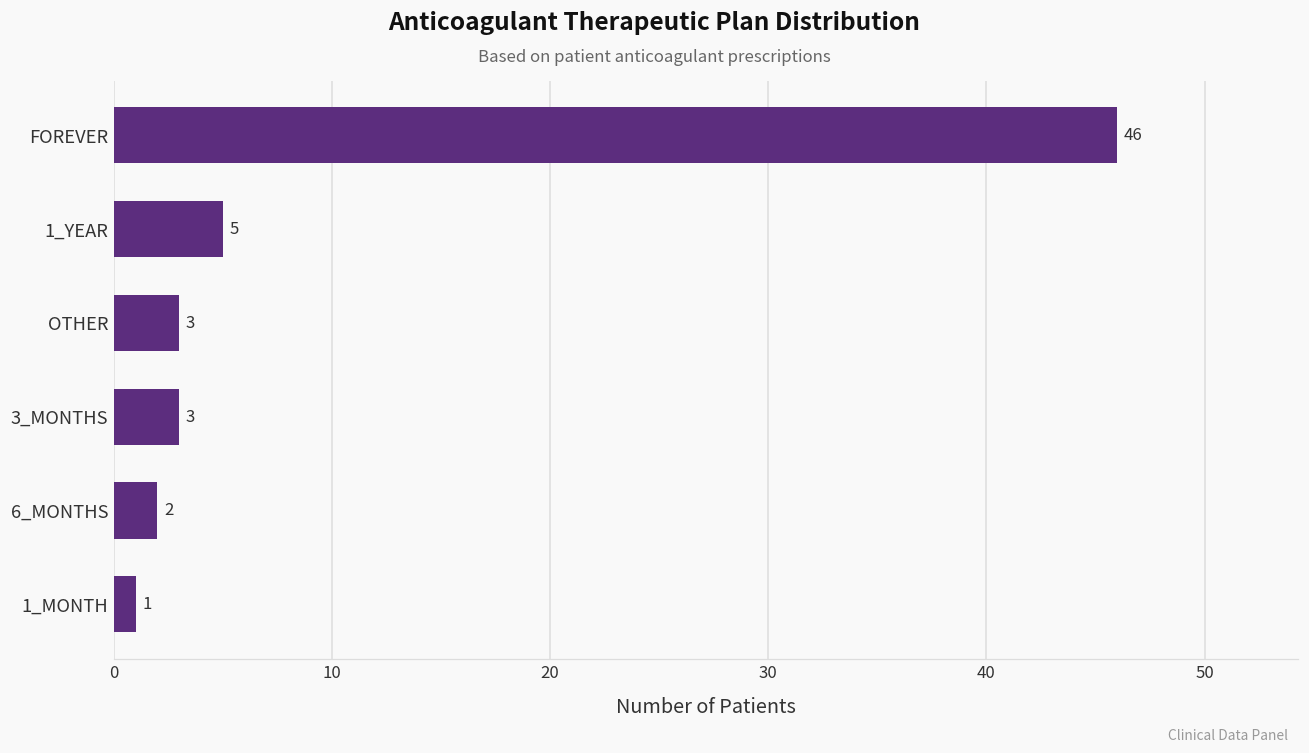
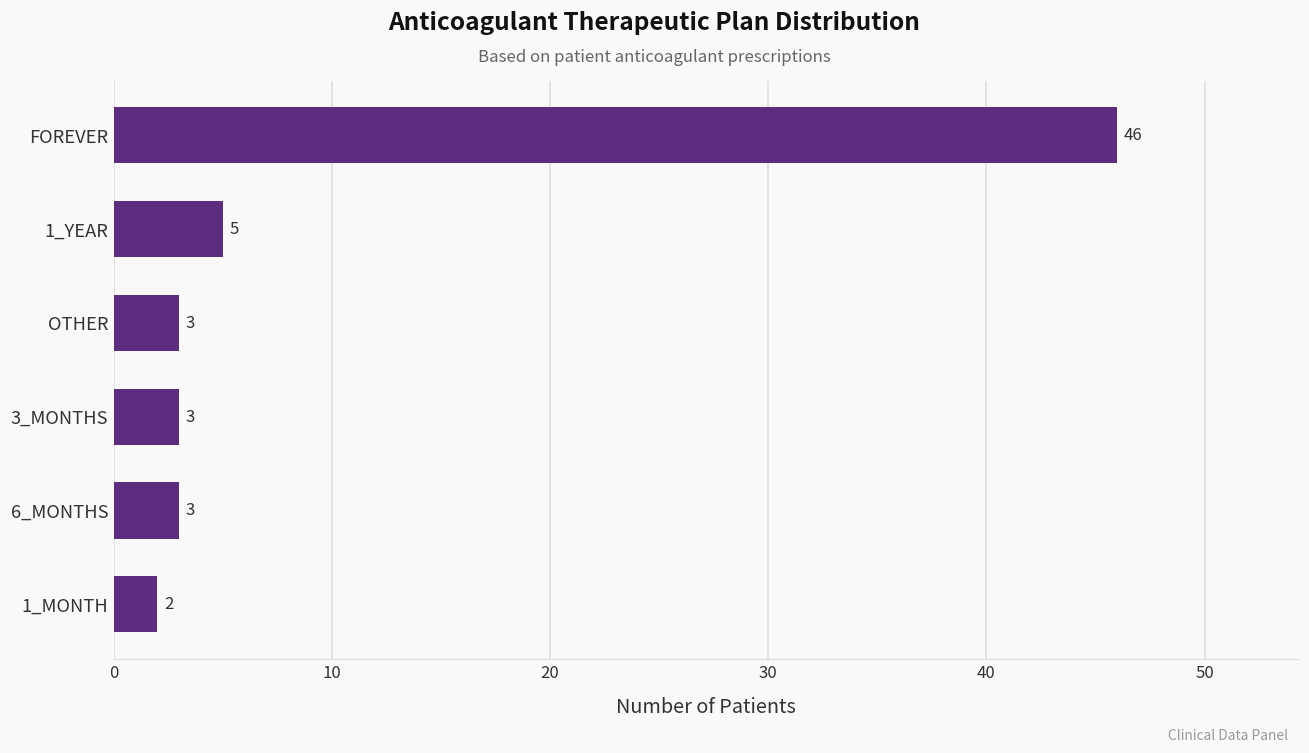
6_MONTHS: 2 -> 3
1_MONTH: 1 -> 2
